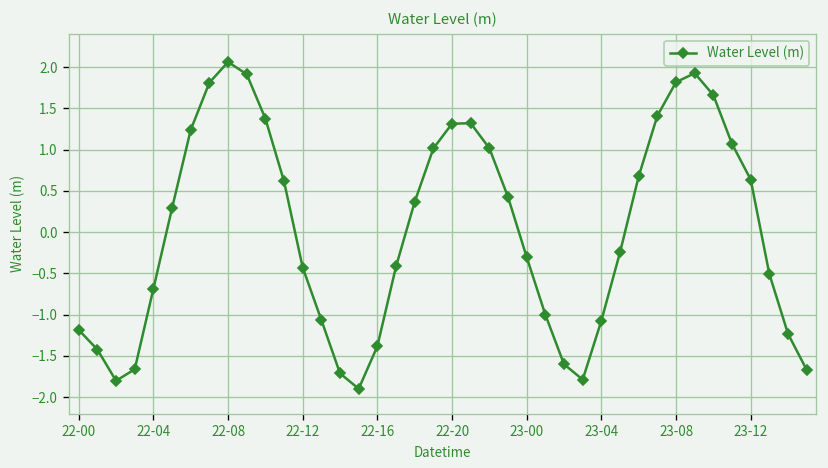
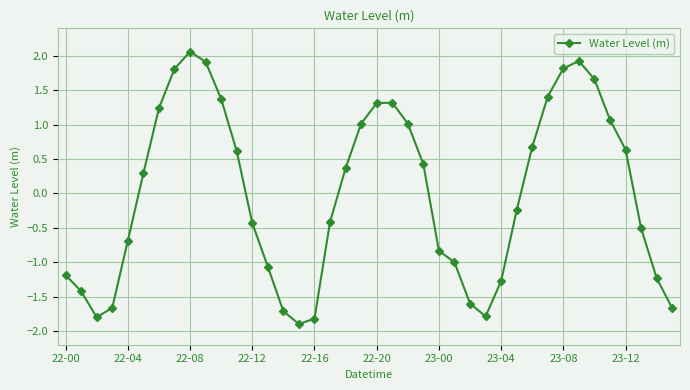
22-16: -1.4 -> -1.8
23-00: -0.3 -> -0.8
23-04: -1.1 -> -1.3
